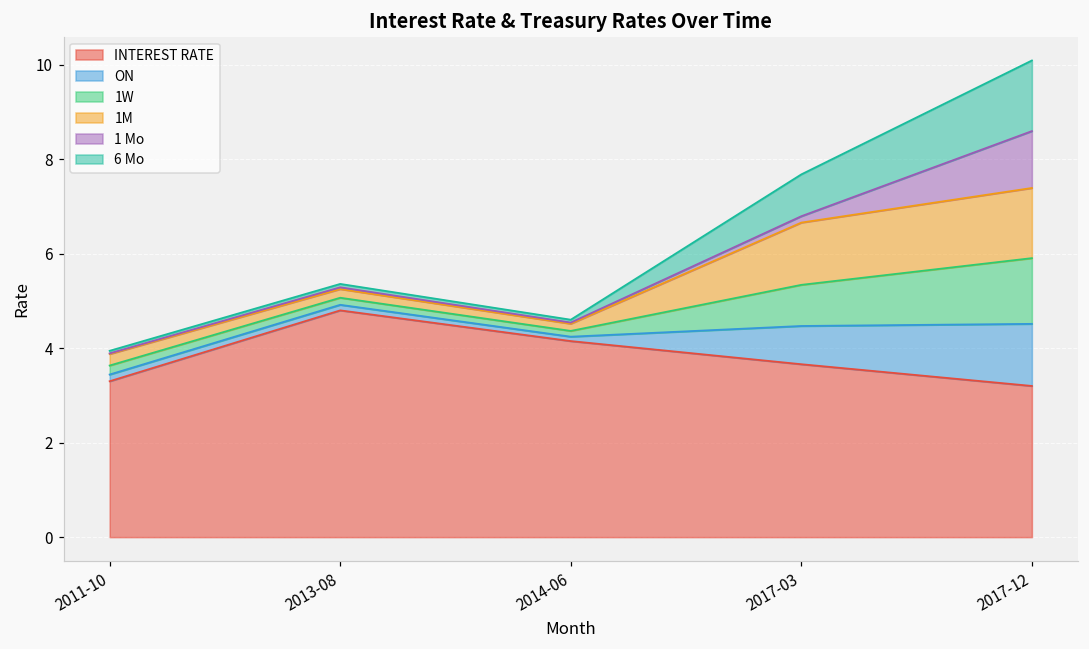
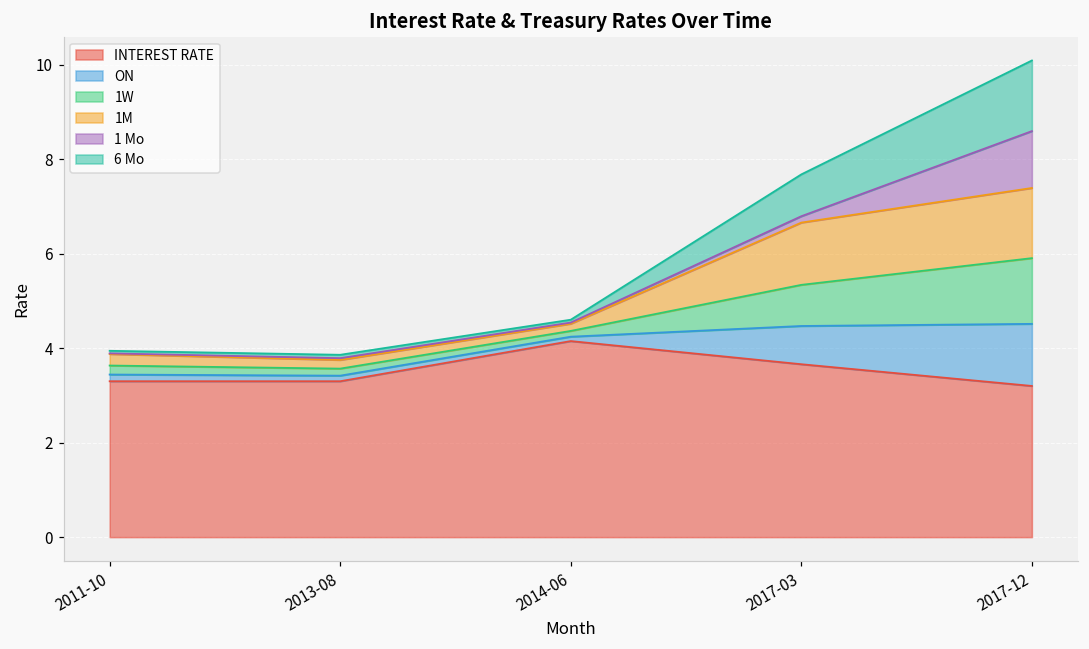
INTEREST RATE, 2013-08: 4.8 -> 3.3
